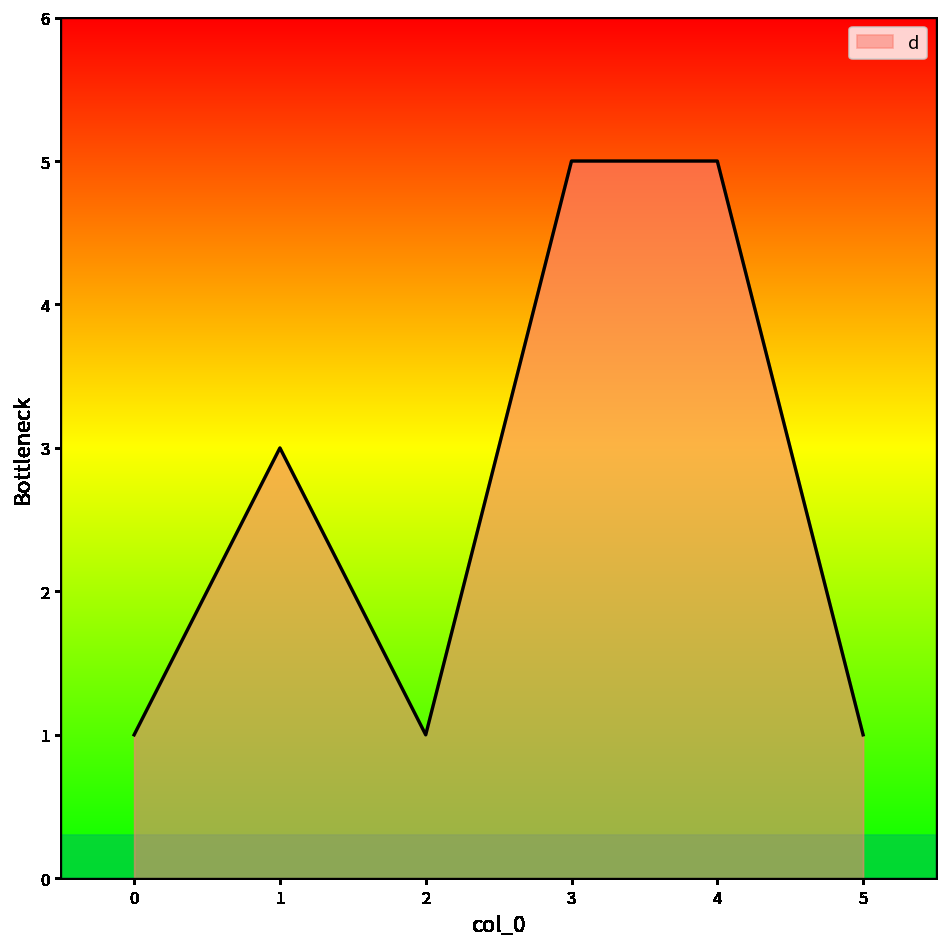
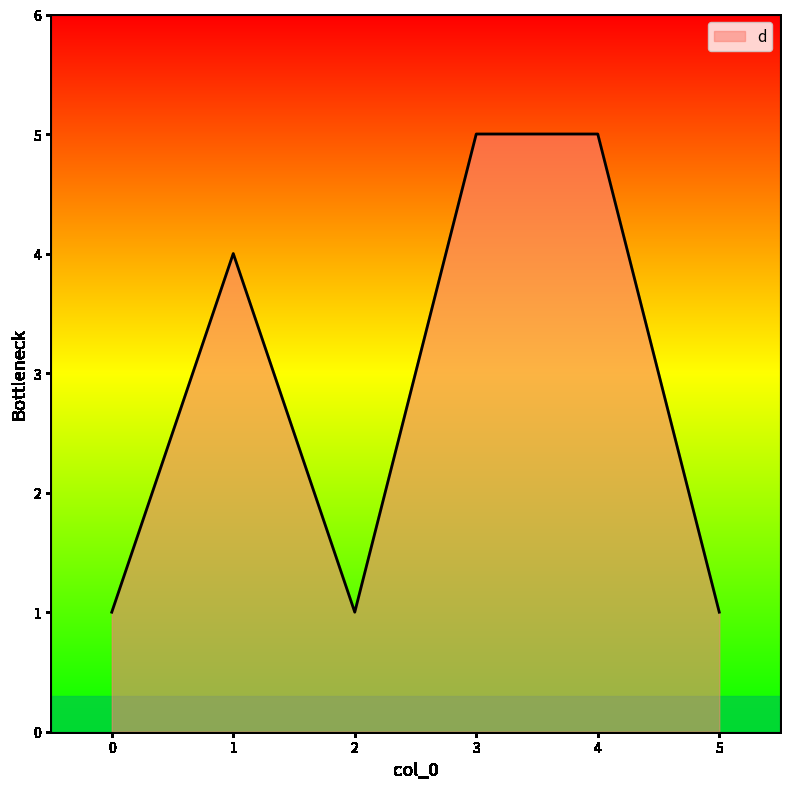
1: 3 -> 4
